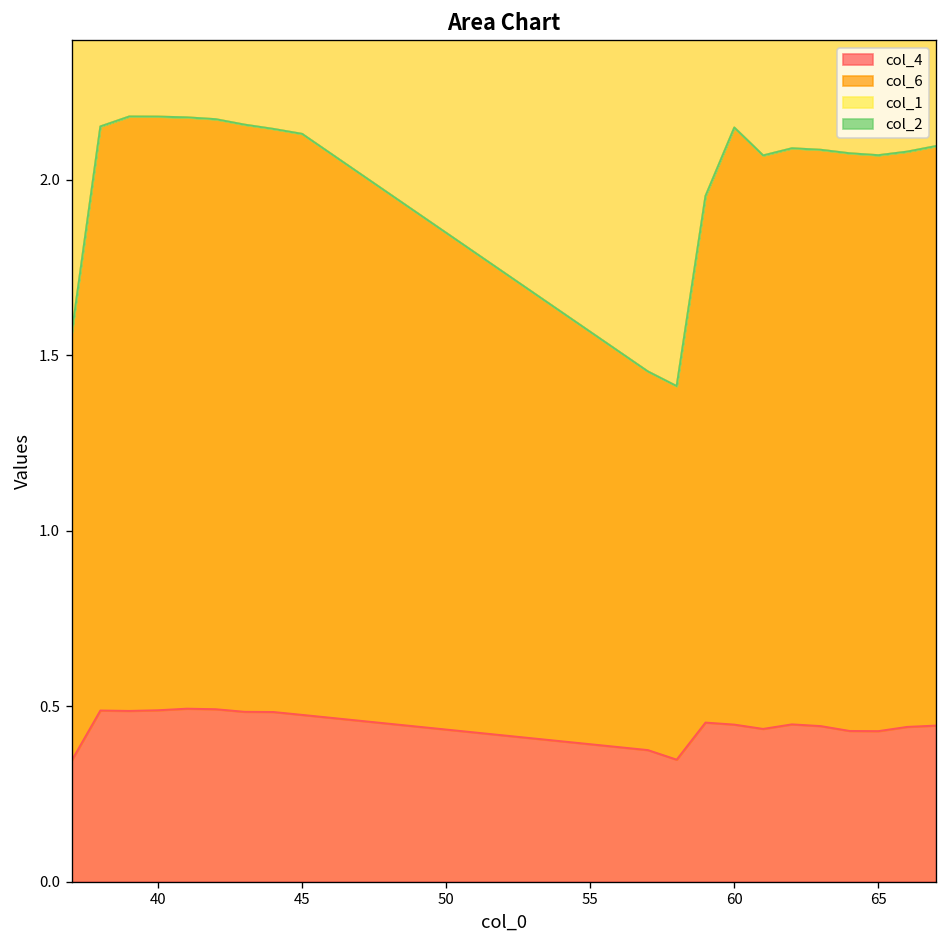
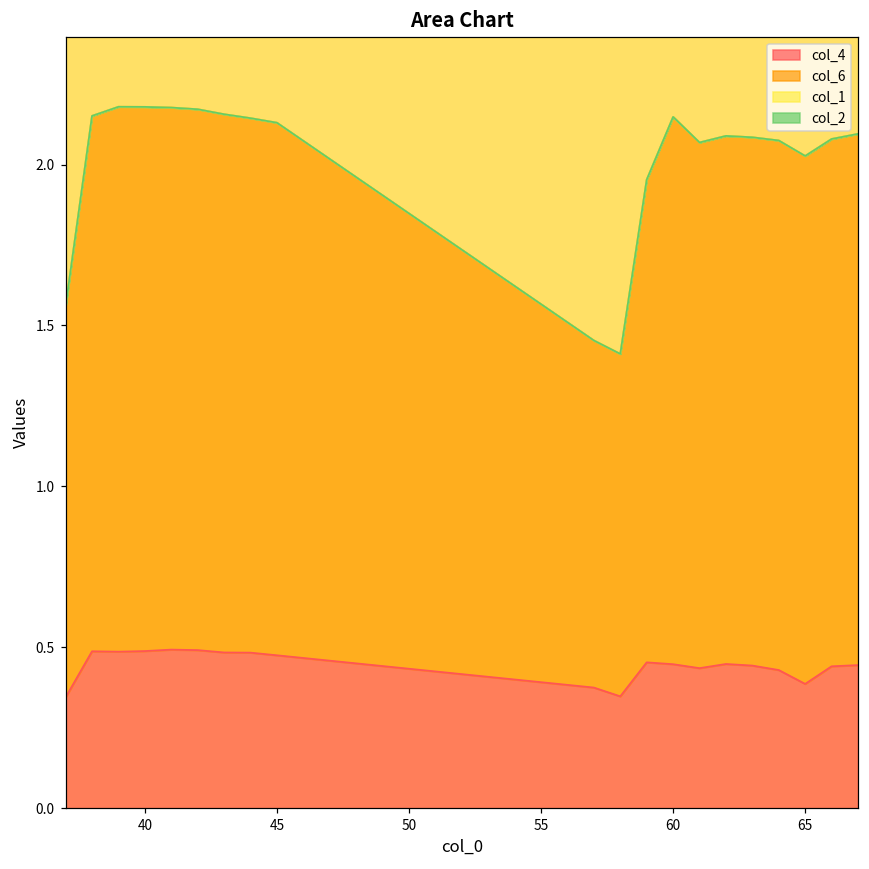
col_4, 65: 0.43 -> 0.39
